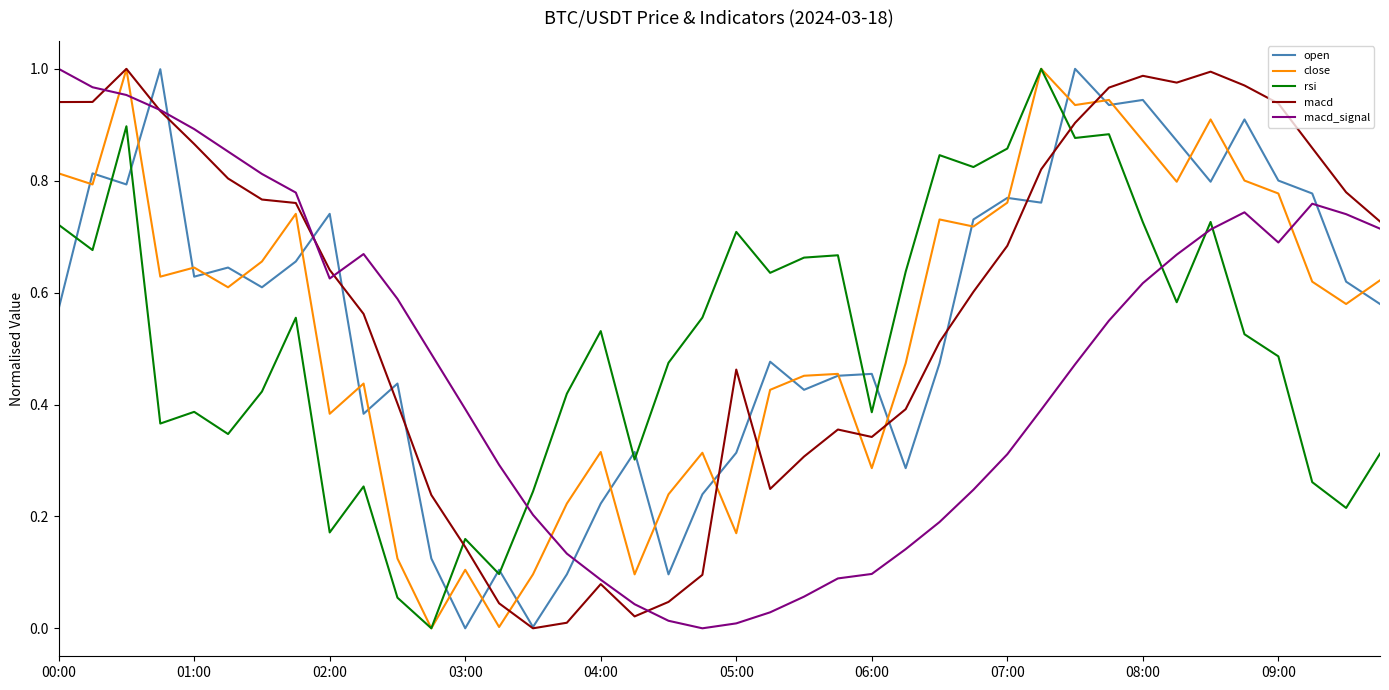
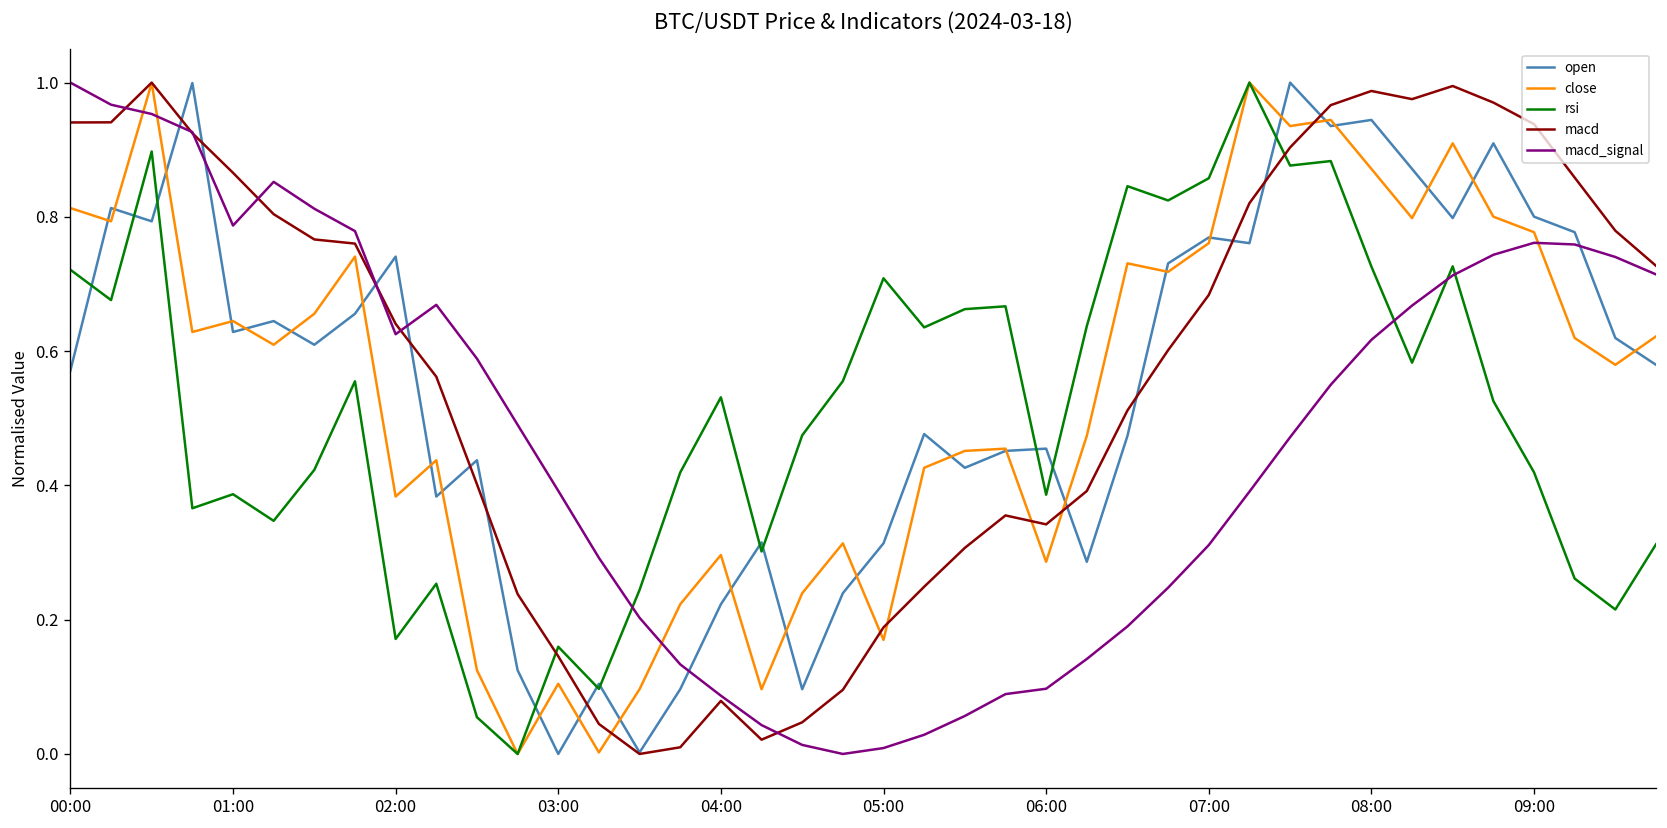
macd_signal, 01:00: 0.89 -> 0.79
close, 04:00: 0.32 -> 0.30
macd, 05:00: 0.46 -> 0.19
rsi, 09:00: 0.49 -> 0.42
macd_signal, 09:00: 0.69 -> 0.76
